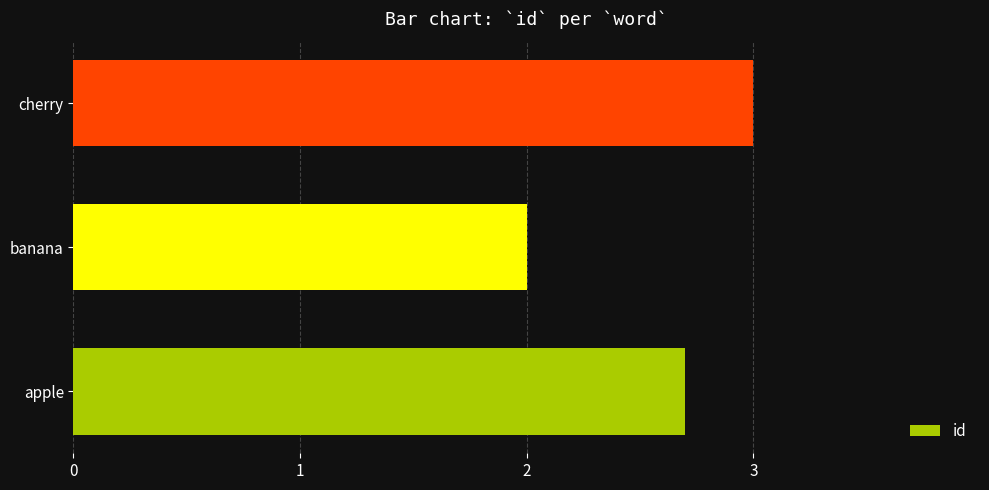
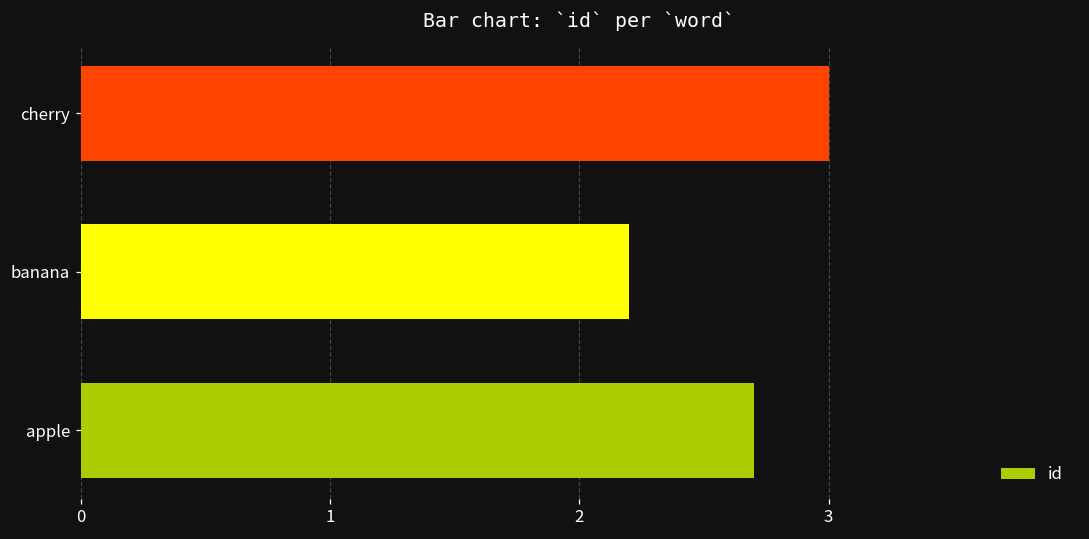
banana: 2.0 -> 2.2
